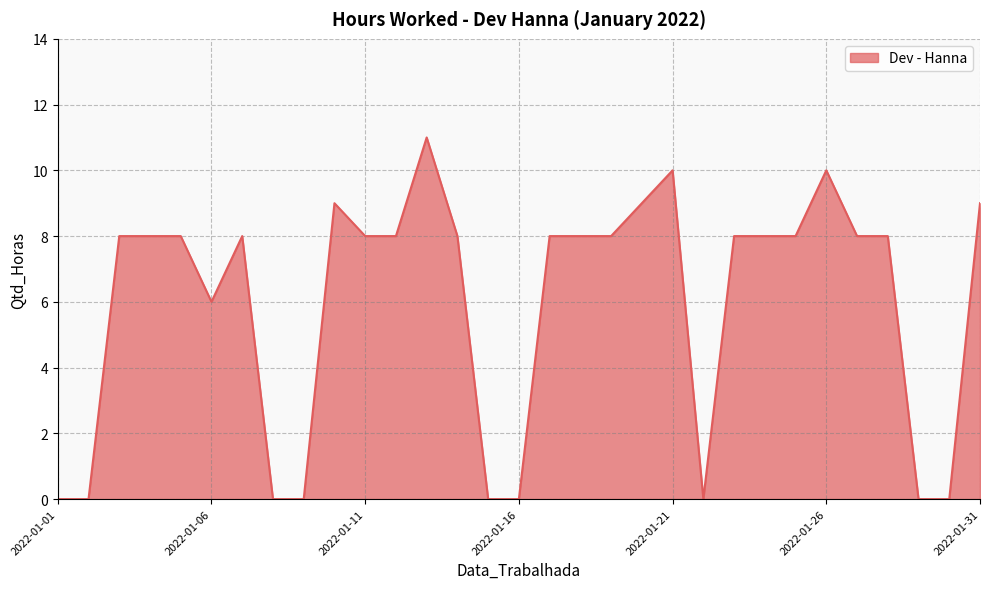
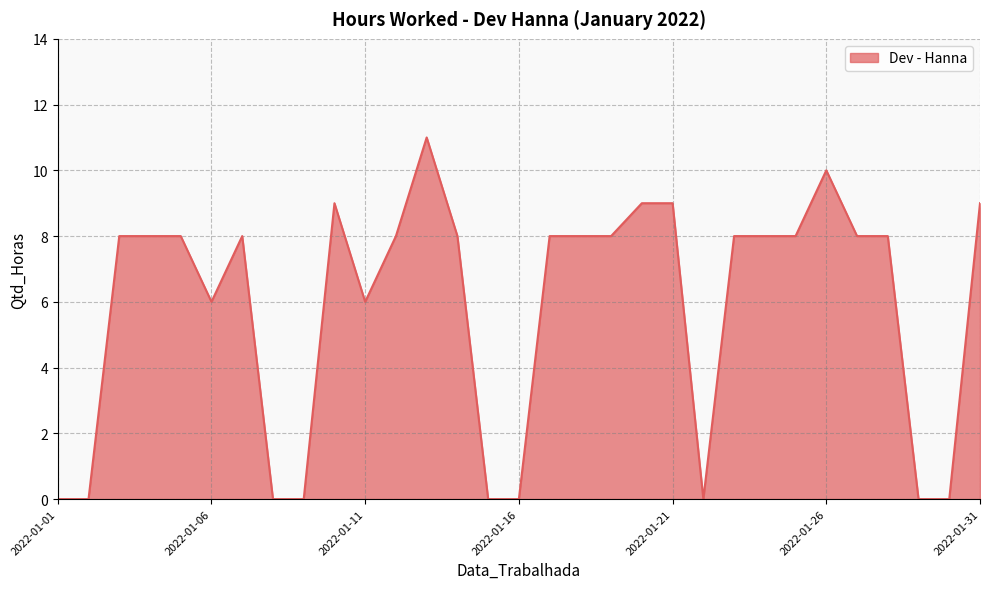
2022-01-11: 8 -> 6
2022-01-21: 10 -> 9
